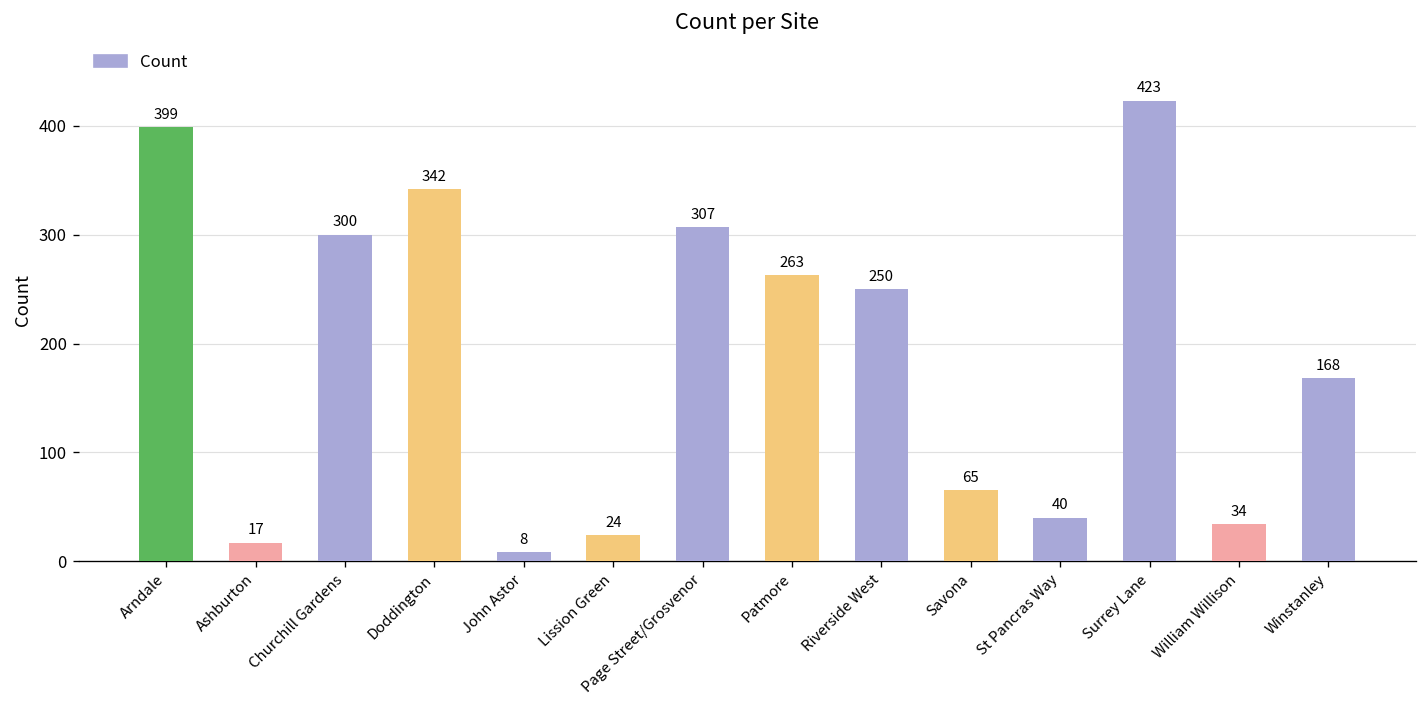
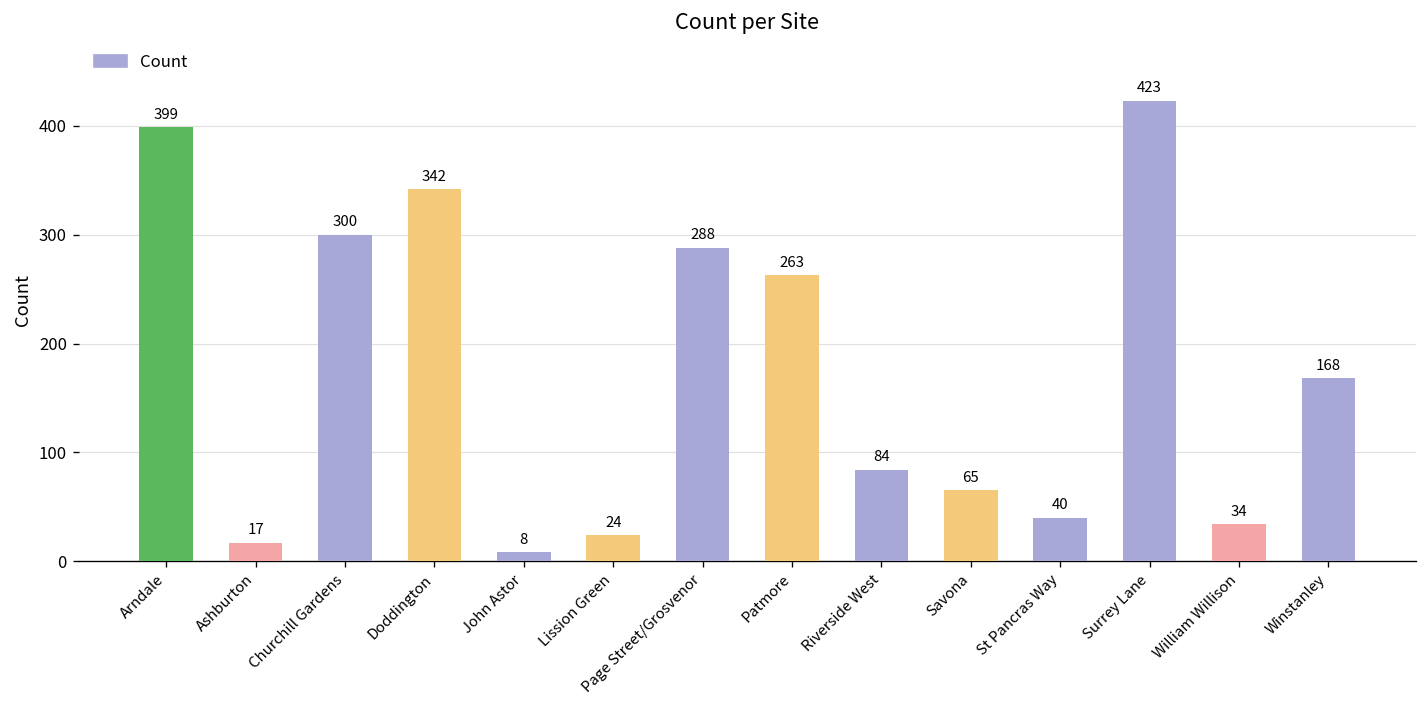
Page Street/Grosvenor: 307 -> 288
Riverside West: 250 -> 84
